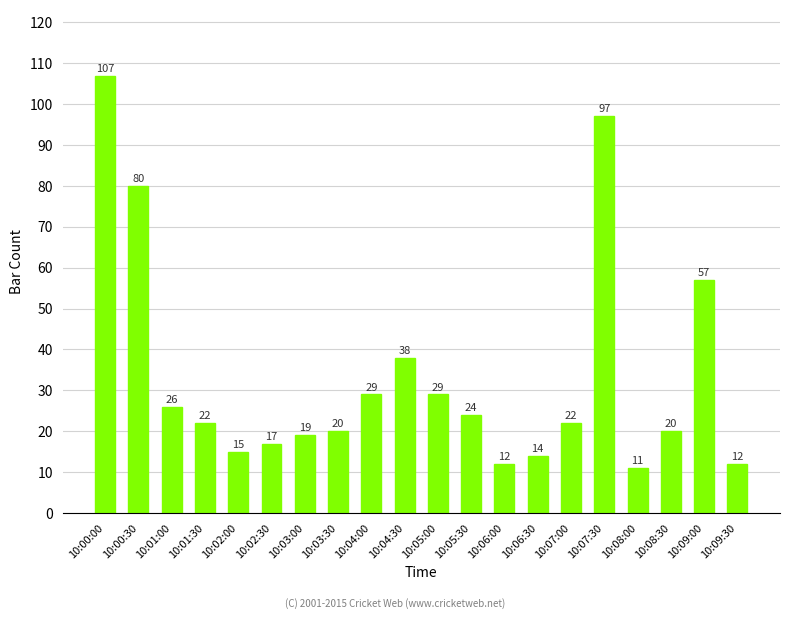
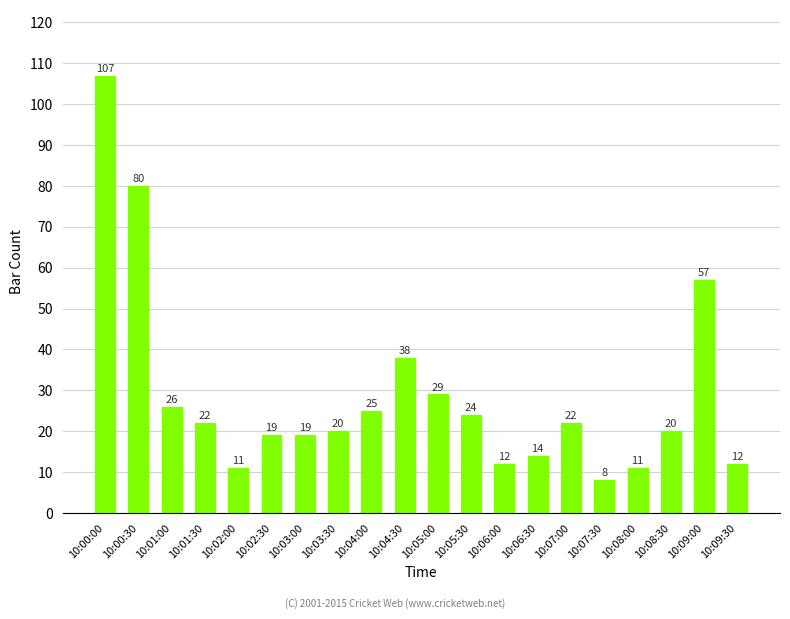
10:02:00: 15 -> 11
10:02:30: 17 -> 19
10:04:00: 29 -> 25
10:07:30: 97 -> 8
